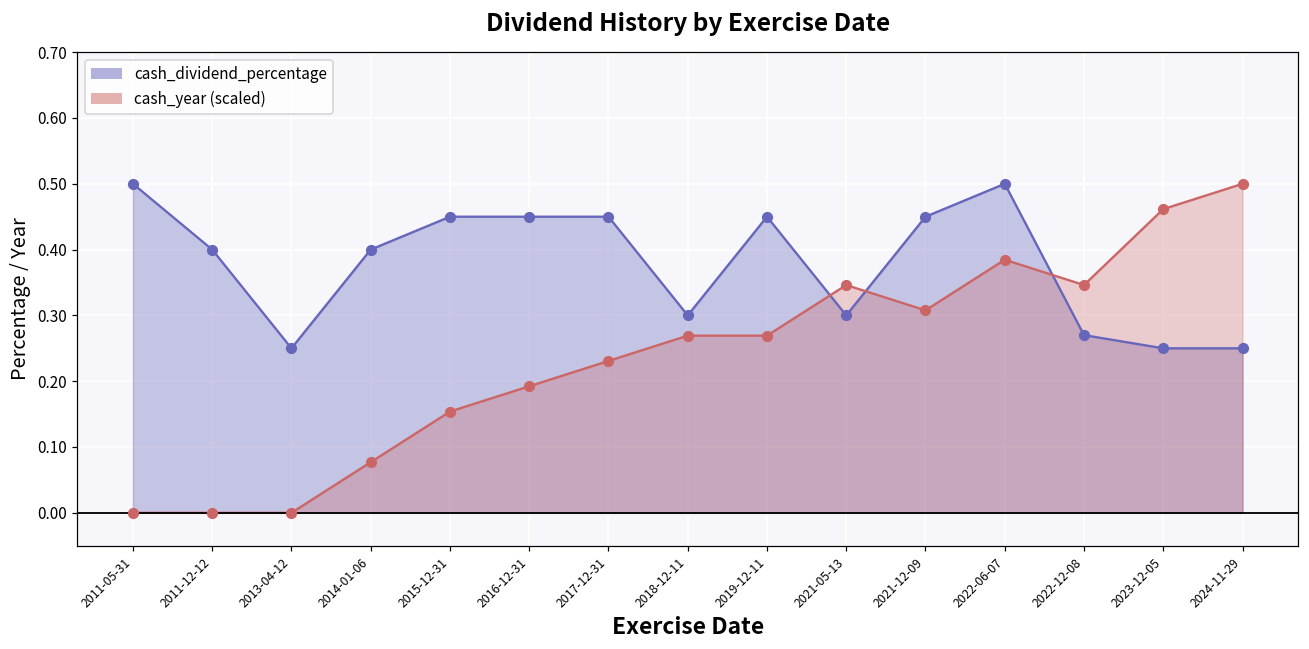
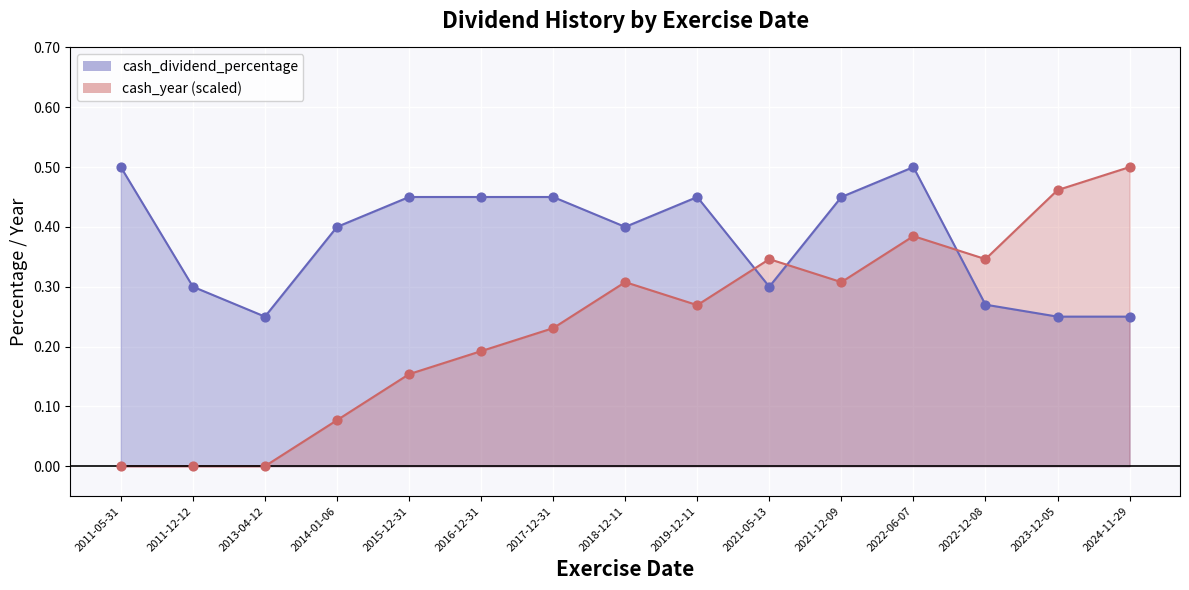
cash_dividend_percentage, 2011-12-12: 0.4 -> 0.3
cash_dividend_percentage, 2018-12-11: 0.3 -> 0.4
cash_year (scaled), 2018-12-11: 0.27 -> 0.31
